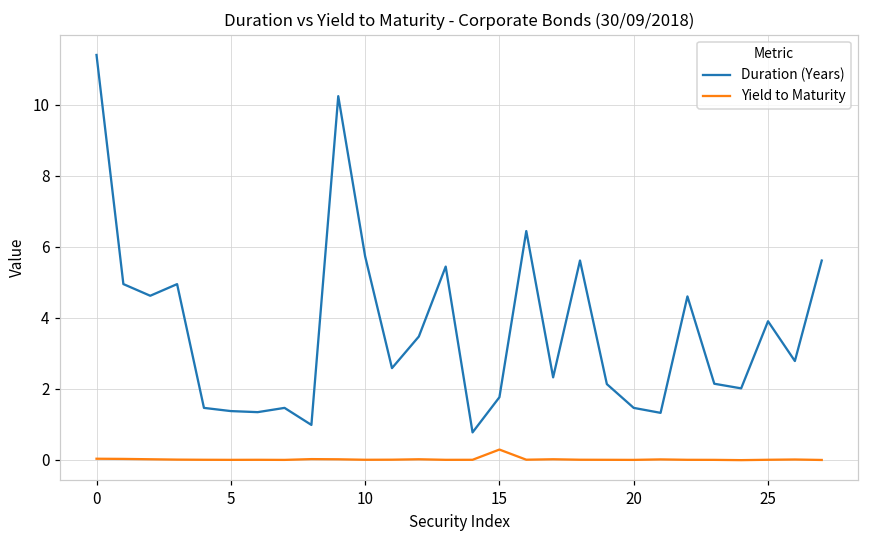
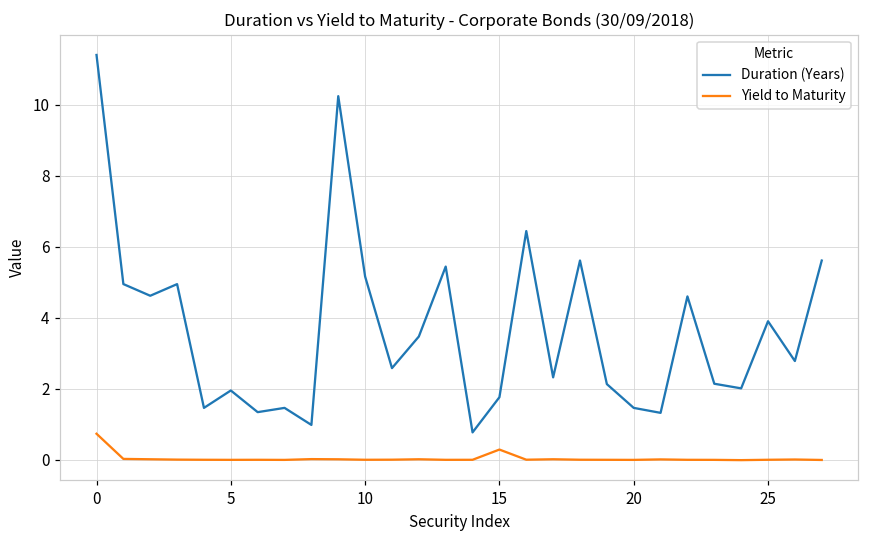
Yield to Maturity, 0: 0.0 -> 0.7
Duration (Years), 5: 1.4 -> 2.0
Duration (Years), 10: 5.7 -> 5.2
